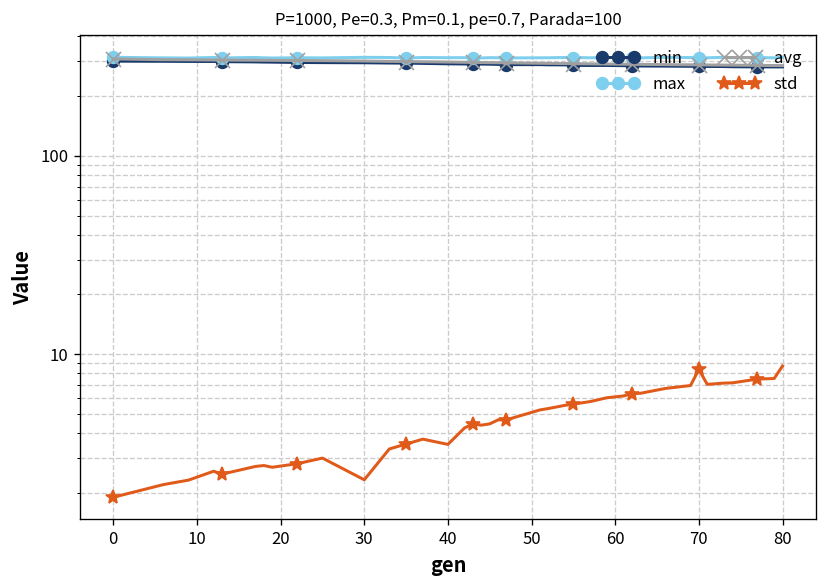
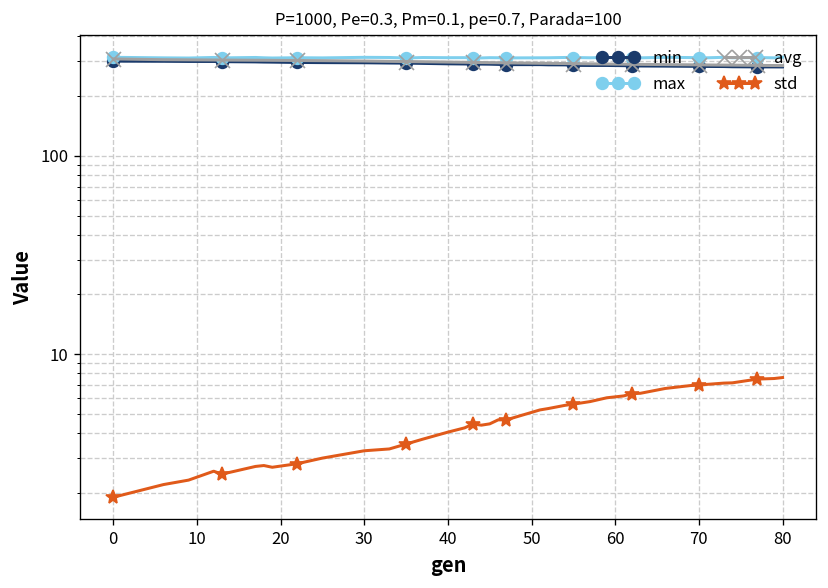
std, 30: 2.3 -> 3.3
std, 40: 3.5 -> 4.0
std, 70: 8 -> 7.0
std, 80: 9 -> 8
